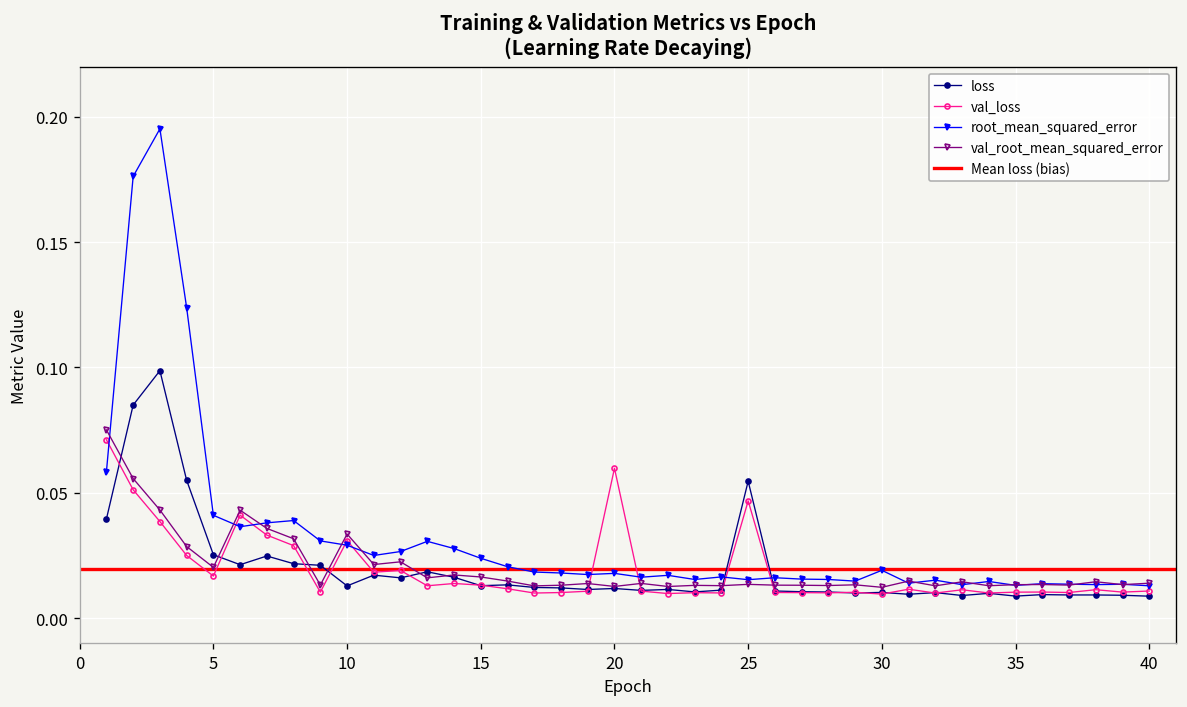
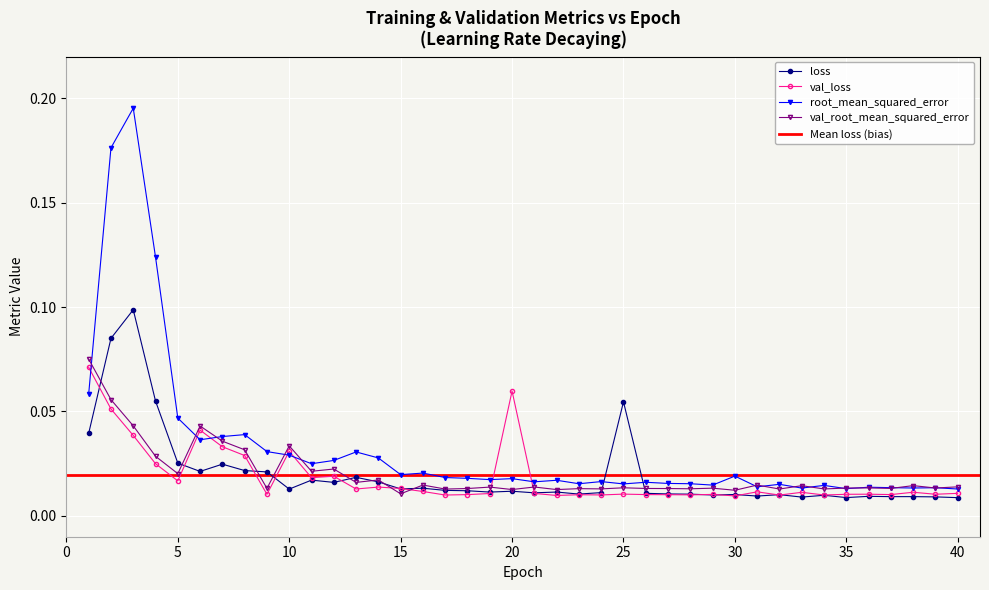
root_mean_squared_error, 5: 0.041 -> 0.047
root_mean_squared_error, 15: 0.024 -> 0.020
val_root_mean_squared_error, 15: 0.016 -> 0.011
val_loss, 25: 0.047 -> 0.010
